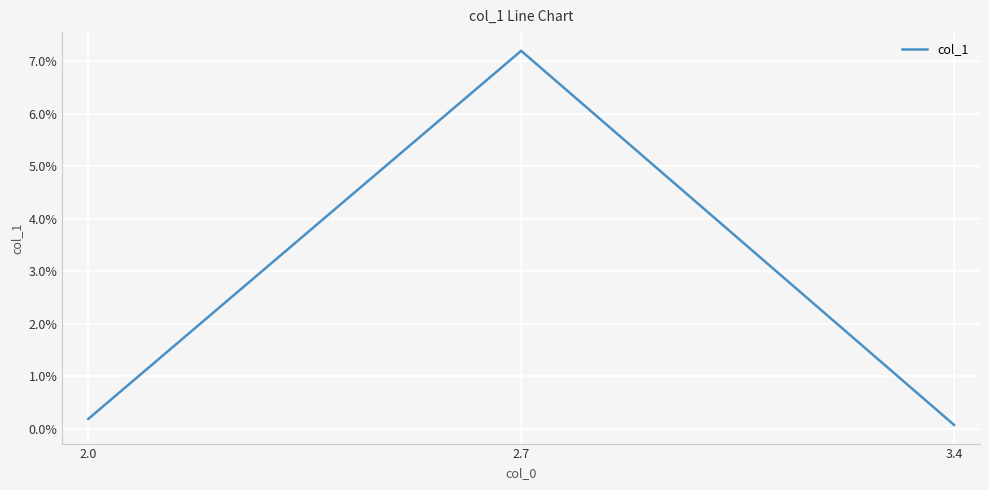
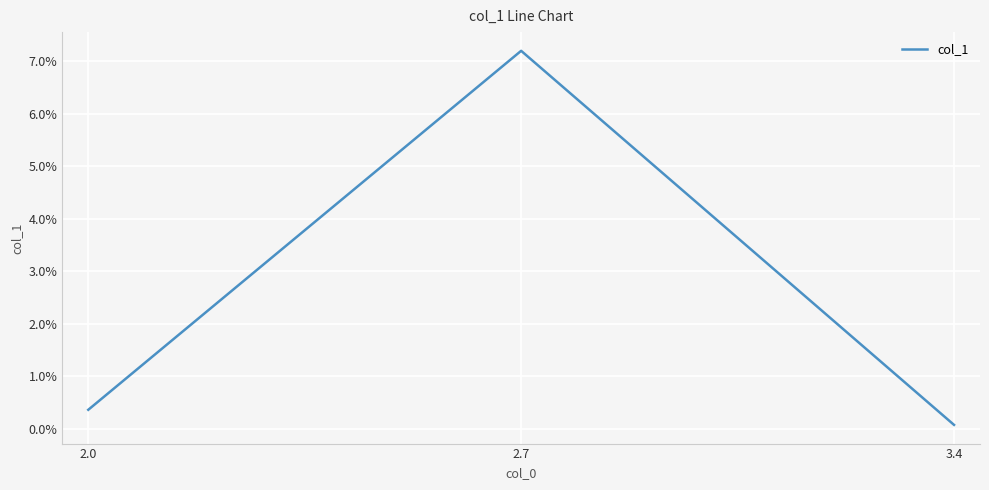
2.0: 0.2% -> 0.4%
